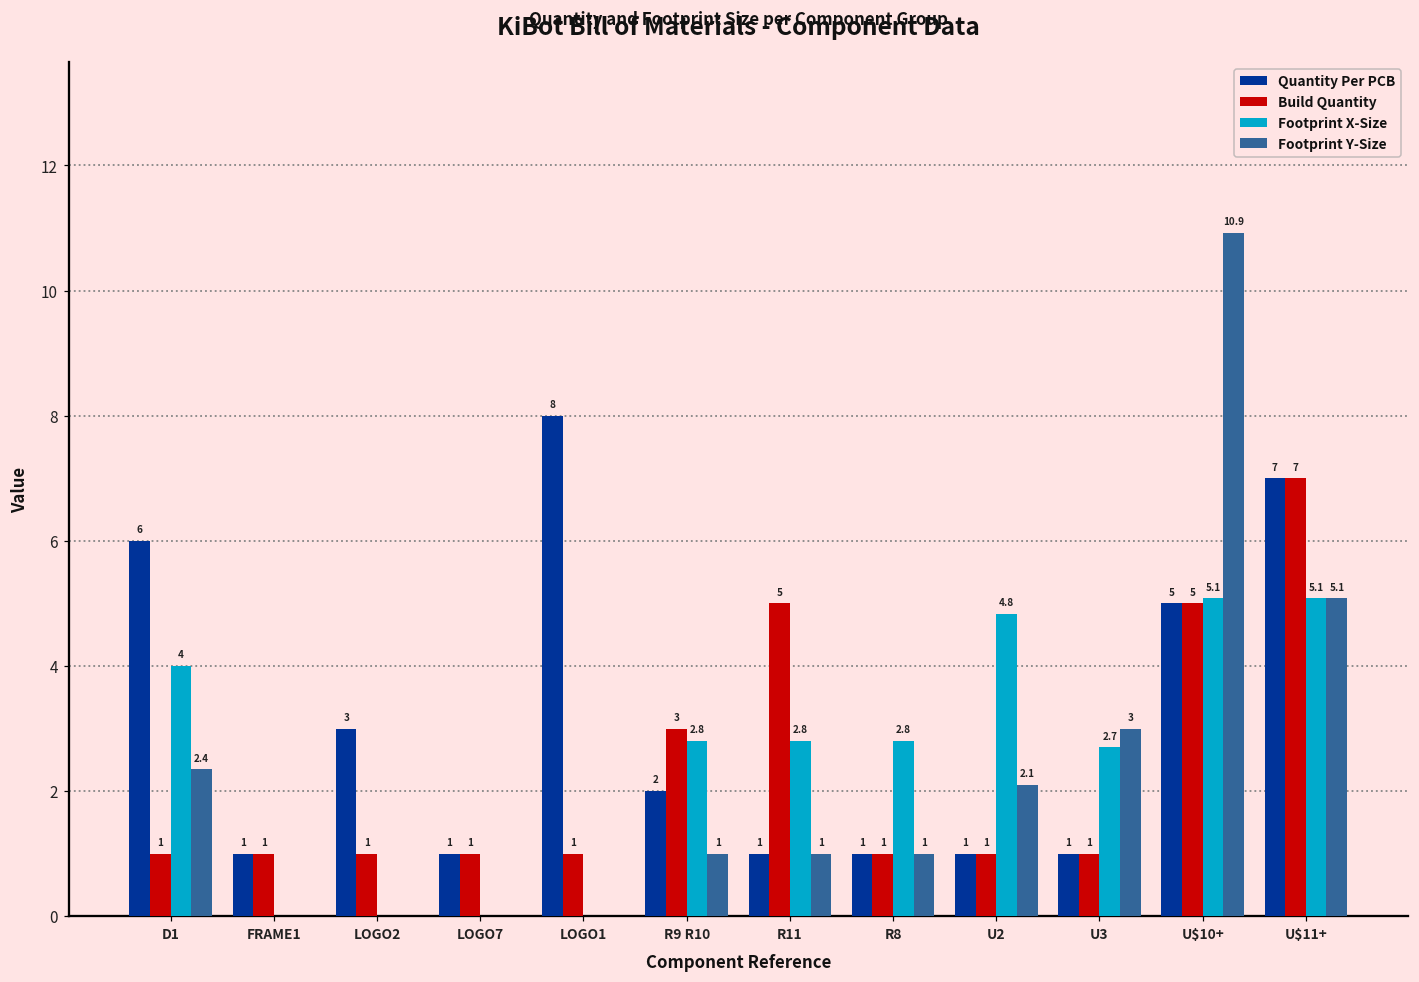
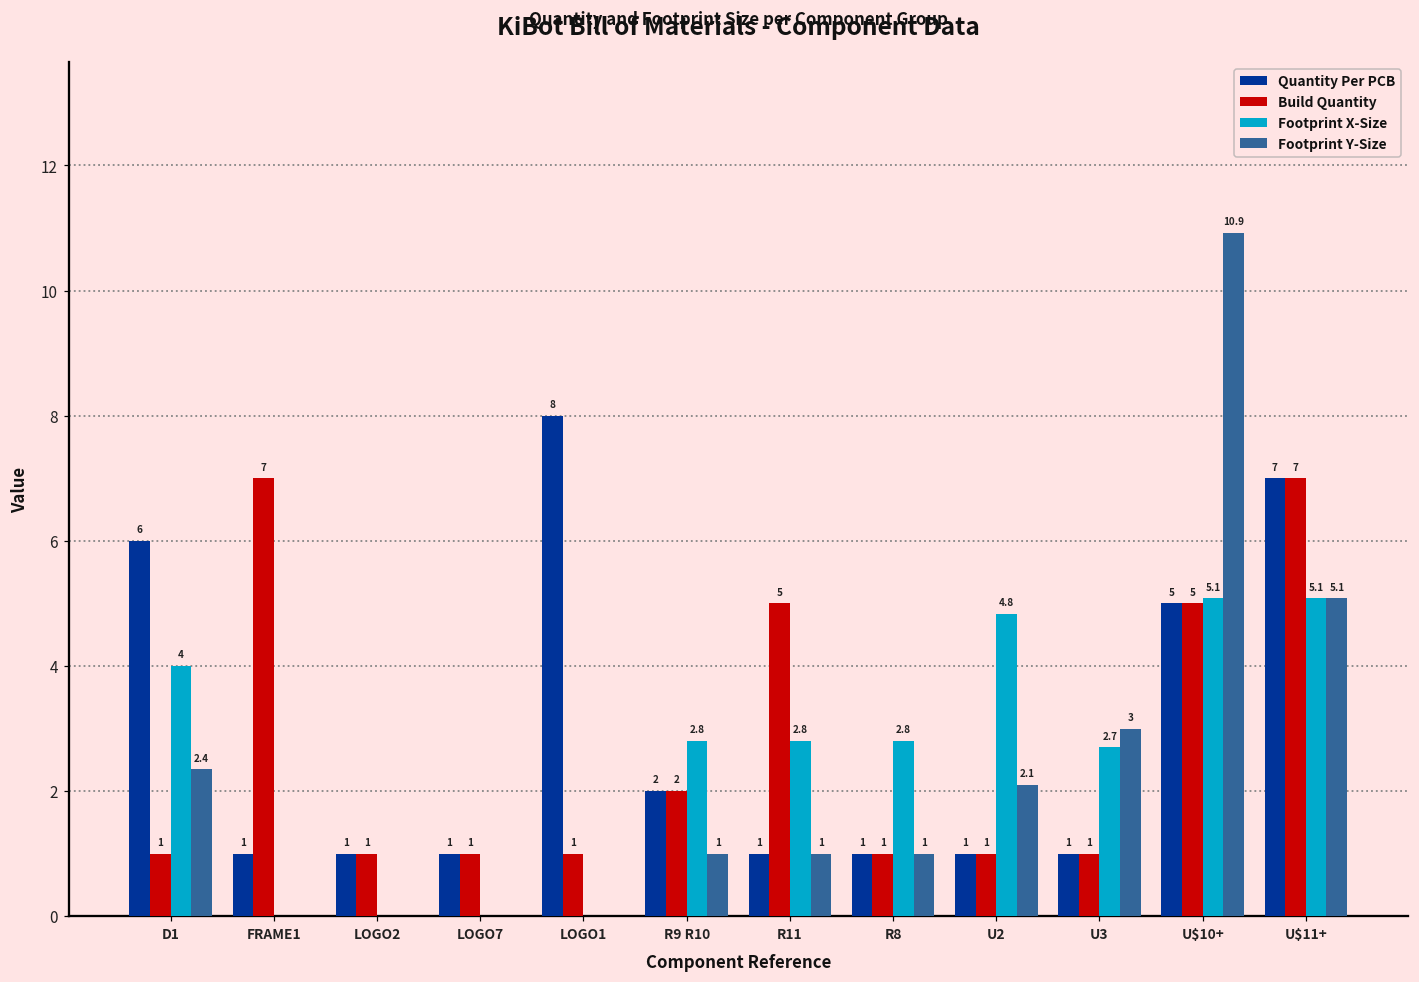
Build Quantity, FRAME1: 1 -> 7
Quantity Per PCB, LOGO2: 3 -> 1
Build Quantity, R9 R10: 3 -> 2
